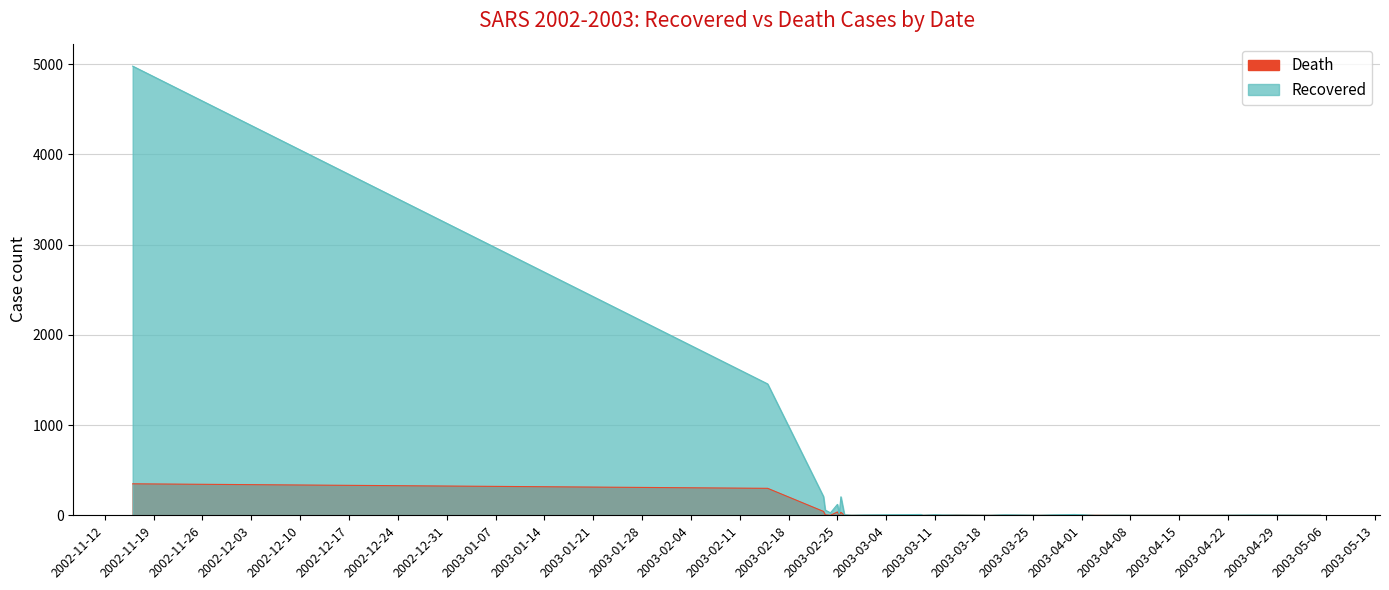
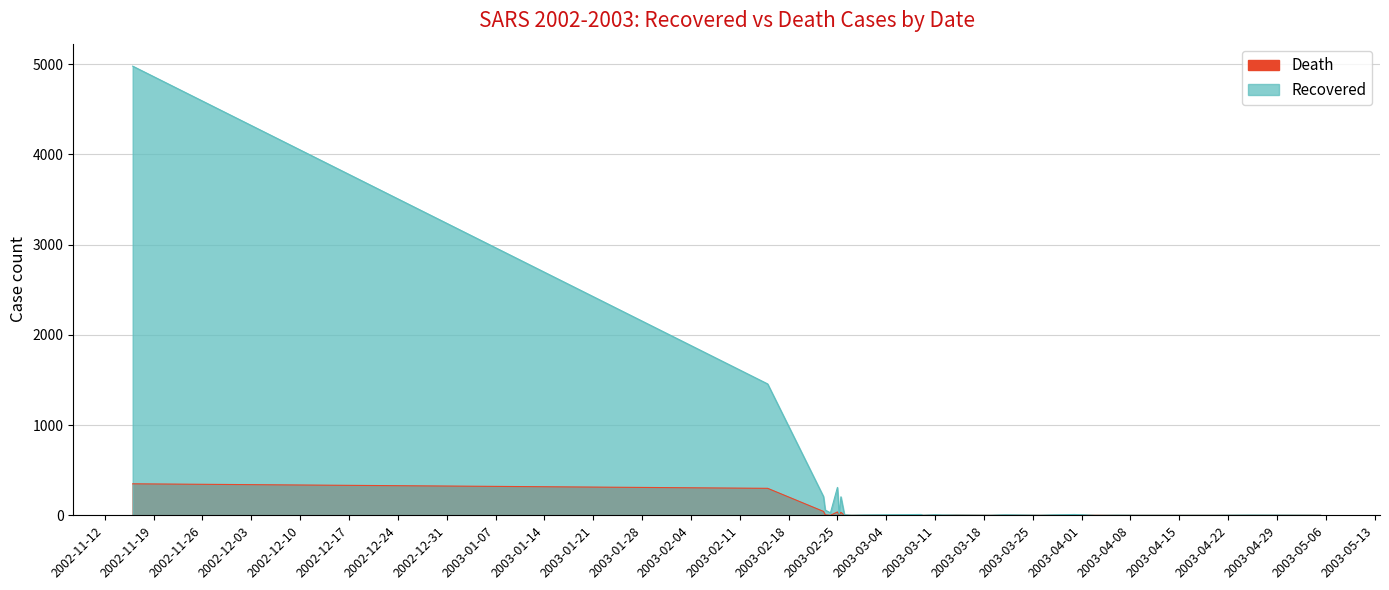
Recovered, 2003-02-25: 100 -> 300
